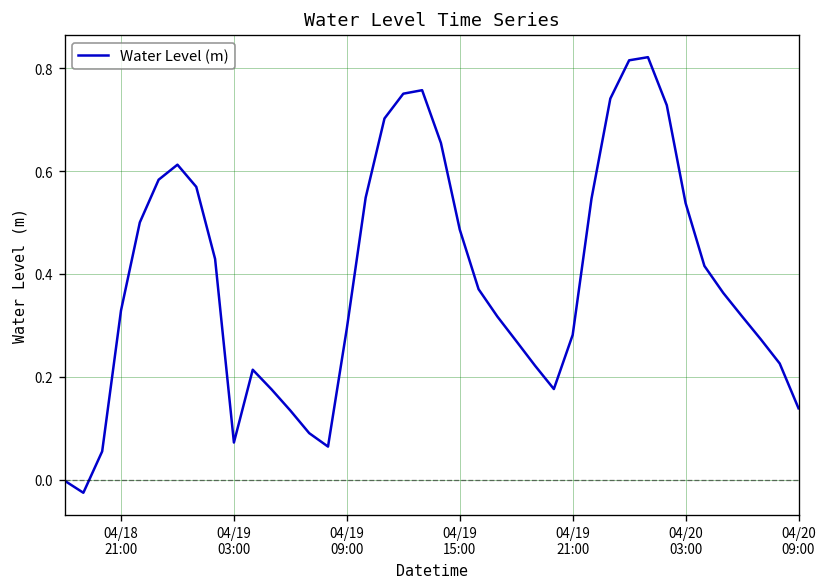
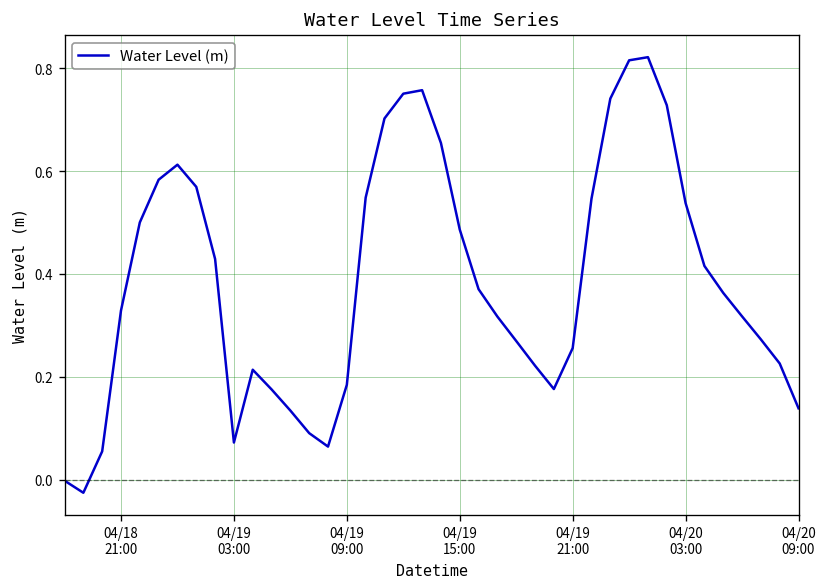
04/19 09:00: 0.29 -> 0.18
04/19 21:00: 0.28 -> 0.26
